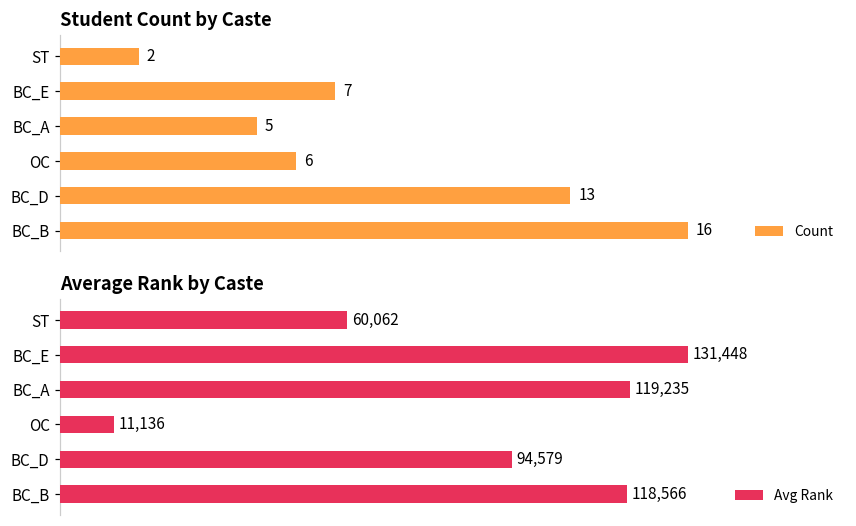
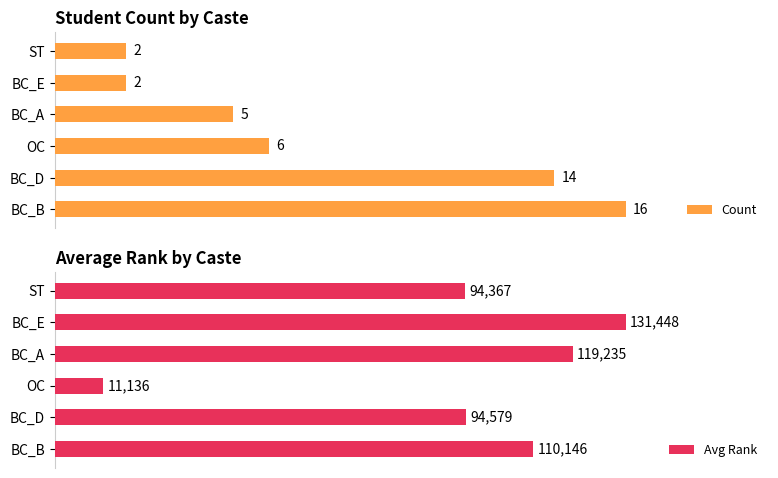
Student Count by Caste, BC_E: 7 -> 2
Student Count by Caste, BC_D: 13 -> 14
Average Rank by Caste, ST: 60,062 -> 94,367
Average Rank by Caste, BC_B: 118,566 -> 110,146
